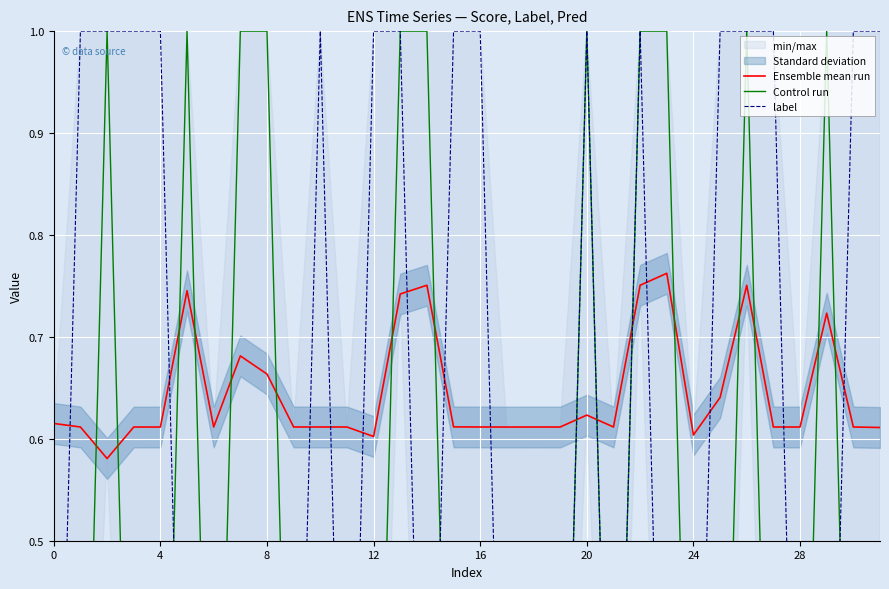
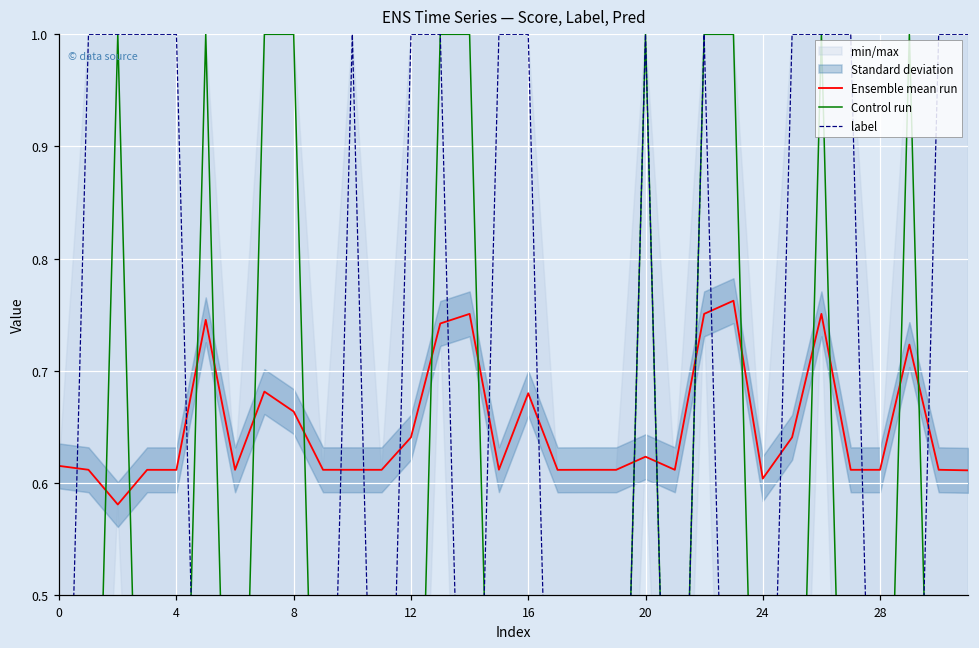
Ensemble mean run, 12: 0.602 -> 0.641
Ensemble mean run, 16: 0.612 -> 0.680
